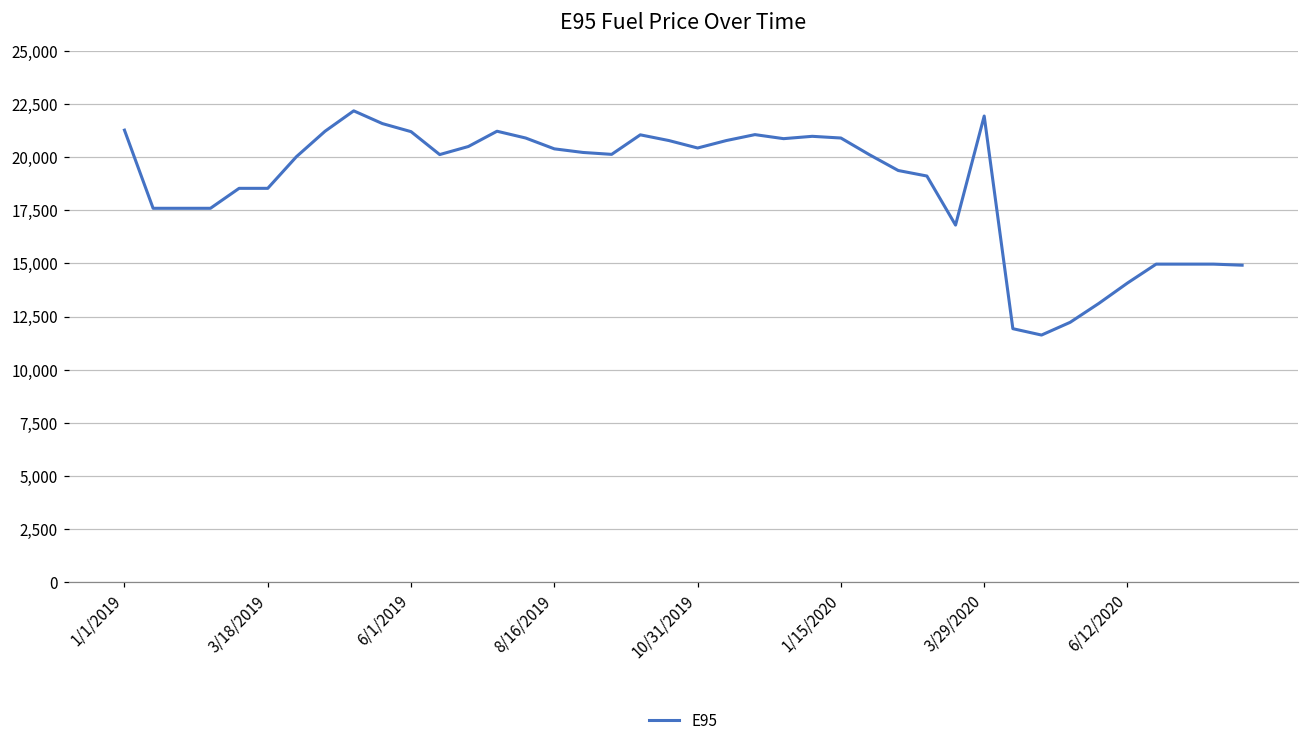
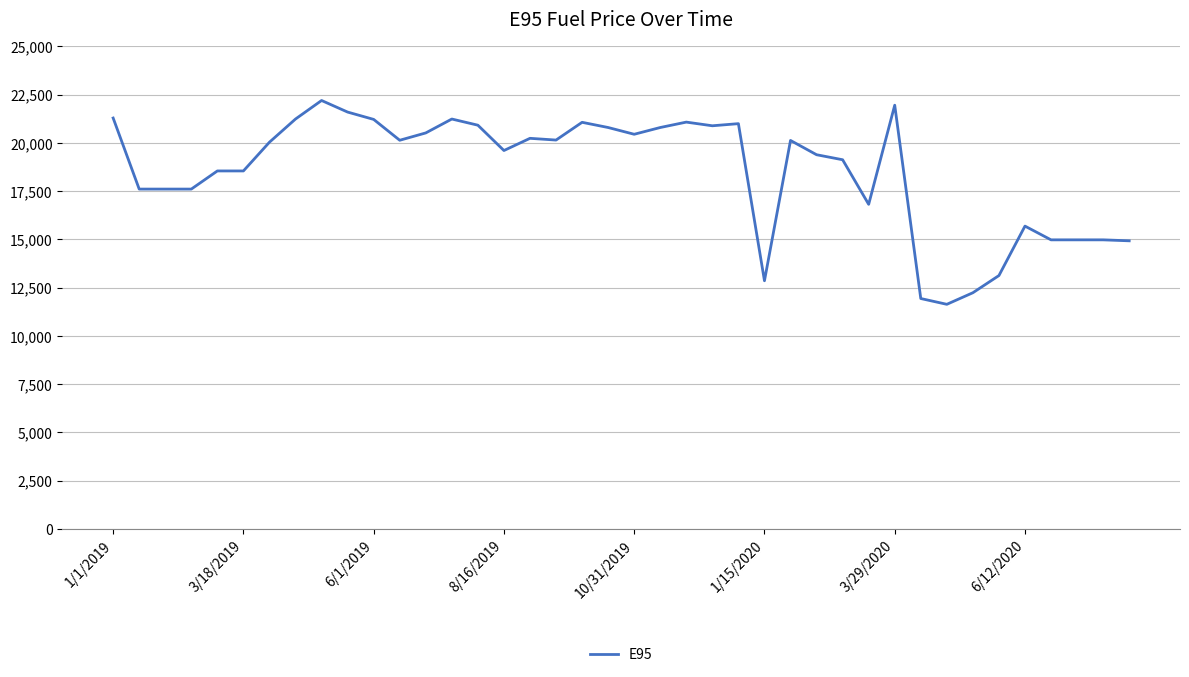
8/16/2019: 20,400 -> 19,600
1/15/2020: 20,900 -> 12,900
6/12/2020: 14,100 -> 15,700
